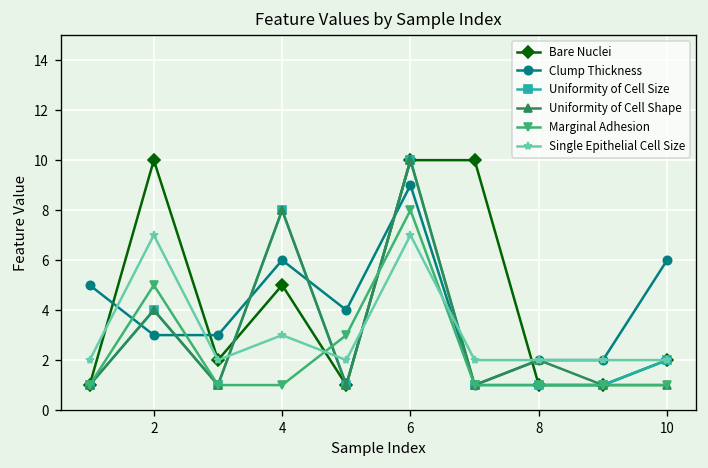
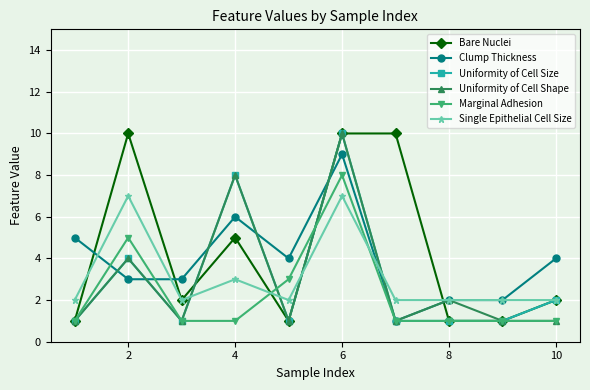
Clump Thickness, 10: 6 -> 4
